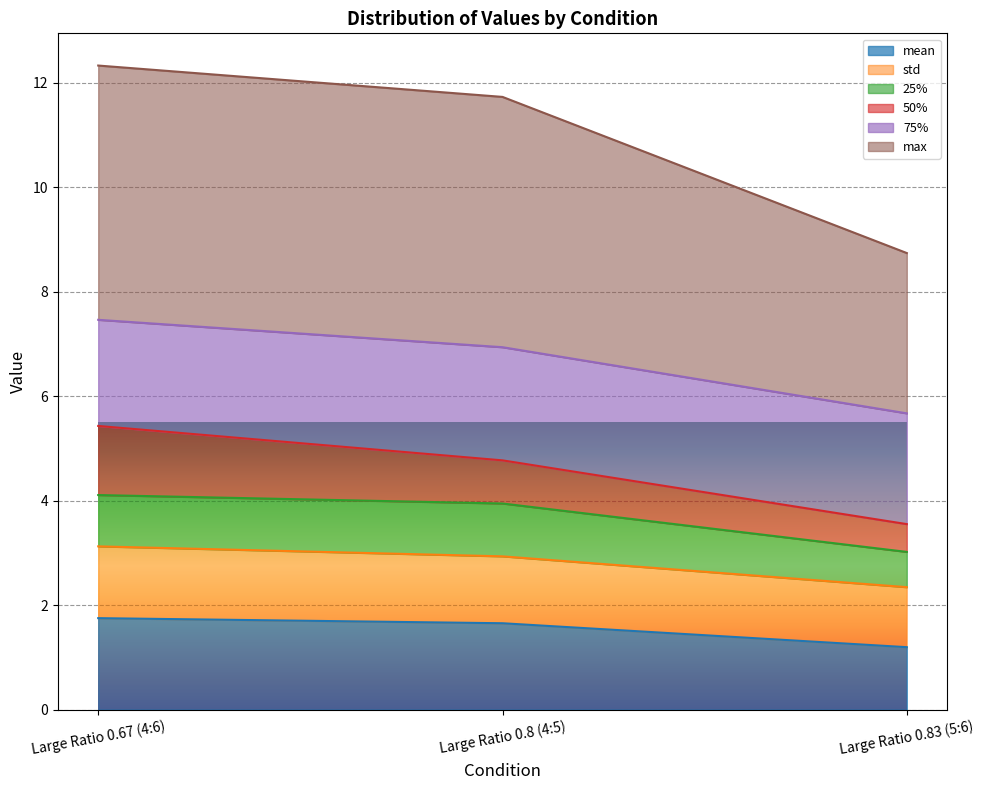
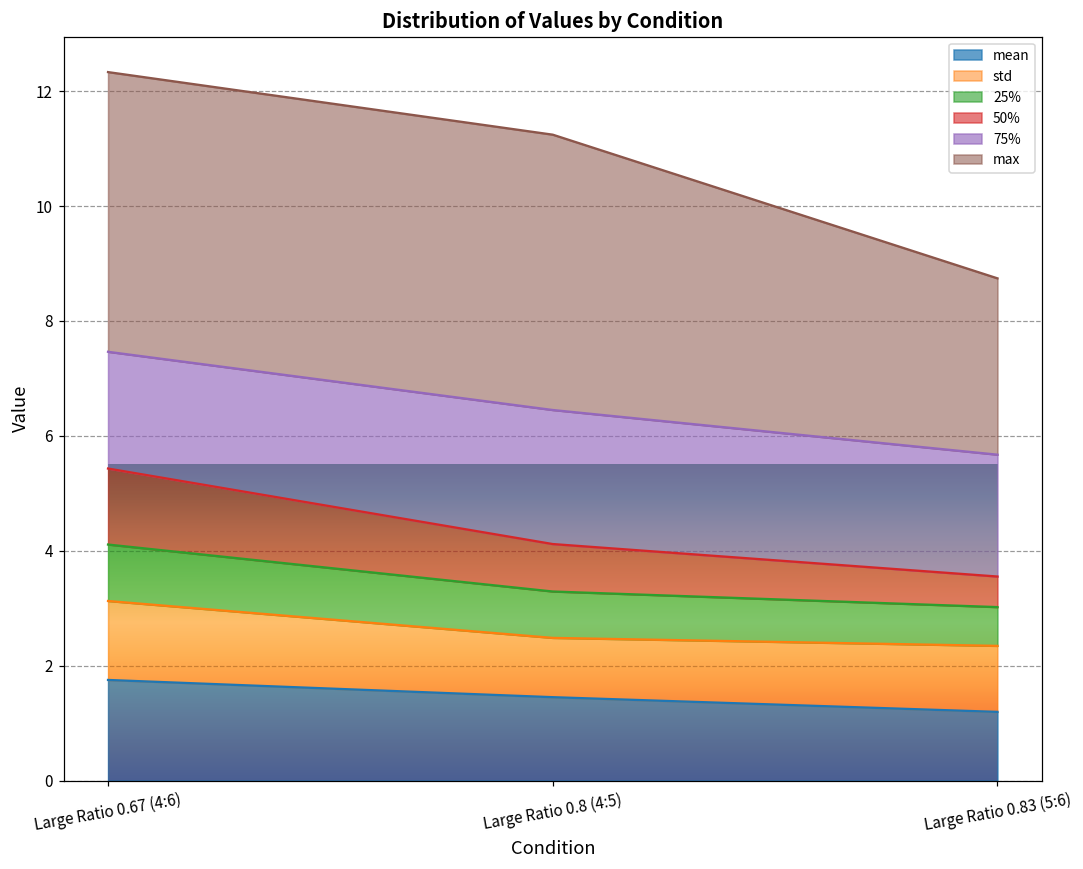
mean, Large Ratio 0.8 (4:5): 1.7 -> 1.5
std, Large Ratio 0.8 (4:5): 1.3 -> 1.0
25%, Large Ratio 0.8 (4:5): 1.0 -> 0.8
75%, Large Ratio 0.8 (4:5): 2.2 -> 2.3
